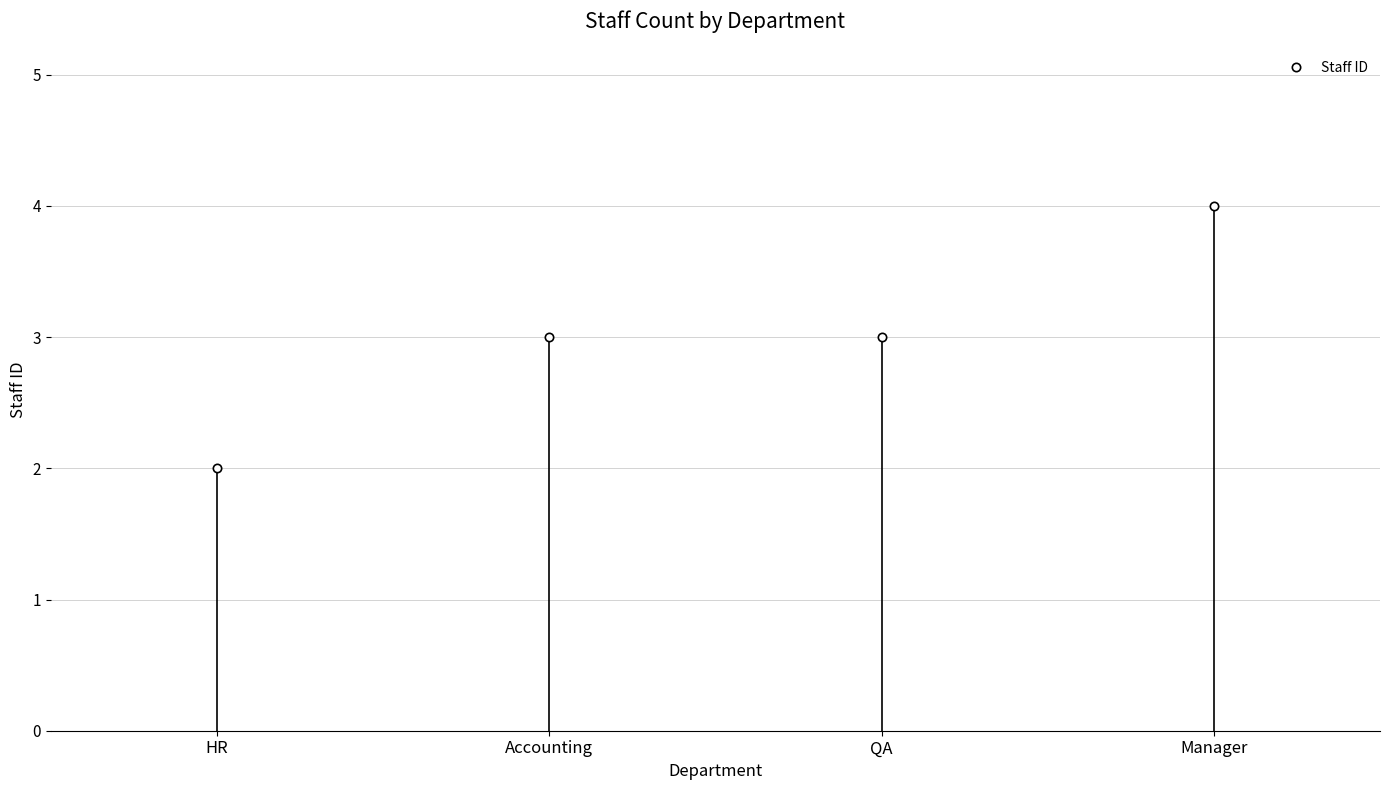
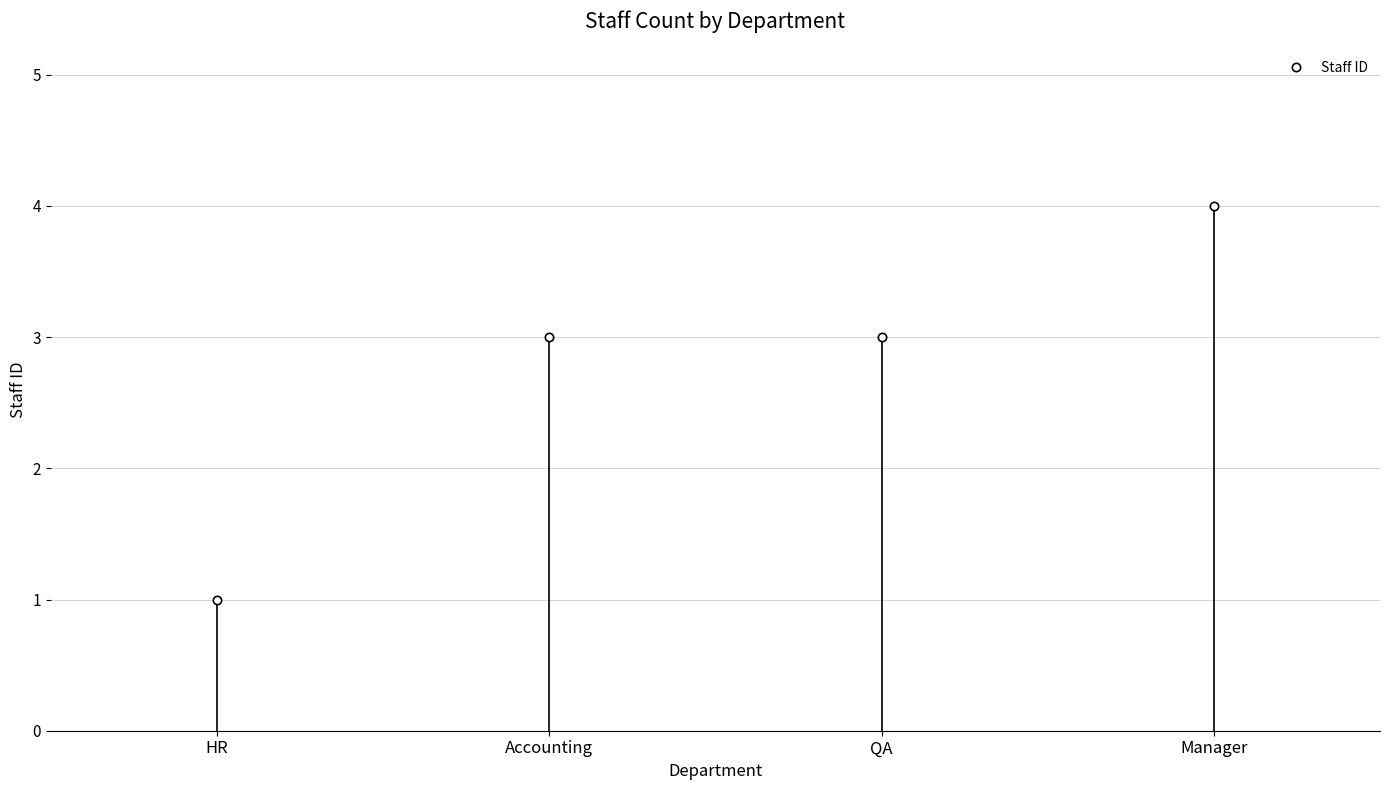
Staff ID, HR: 2 -> 1
